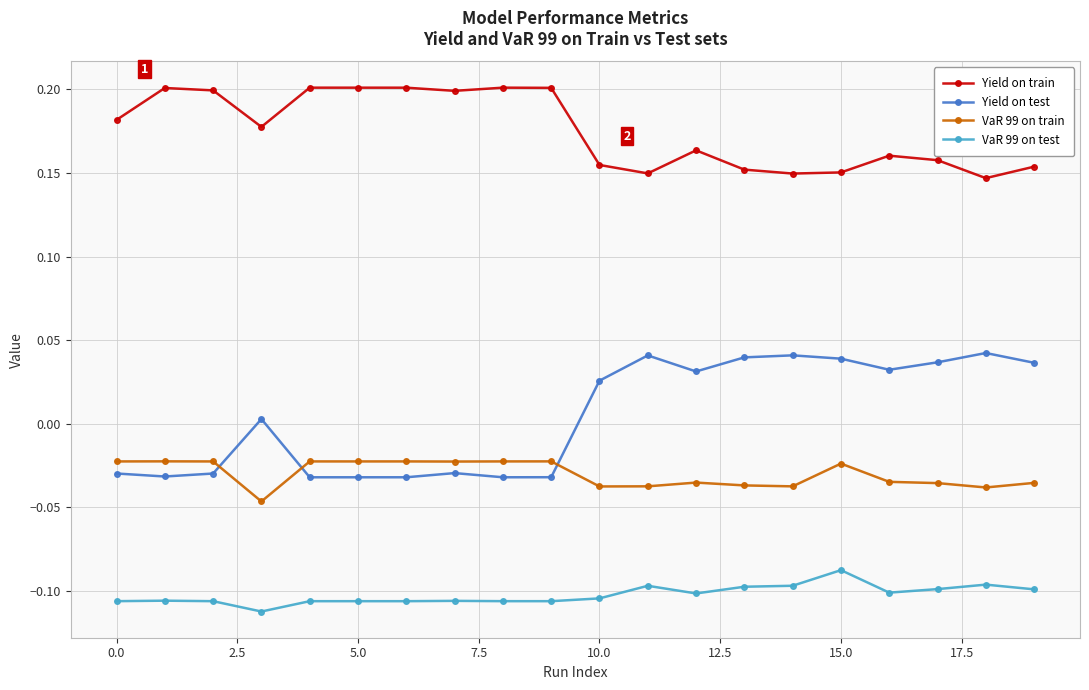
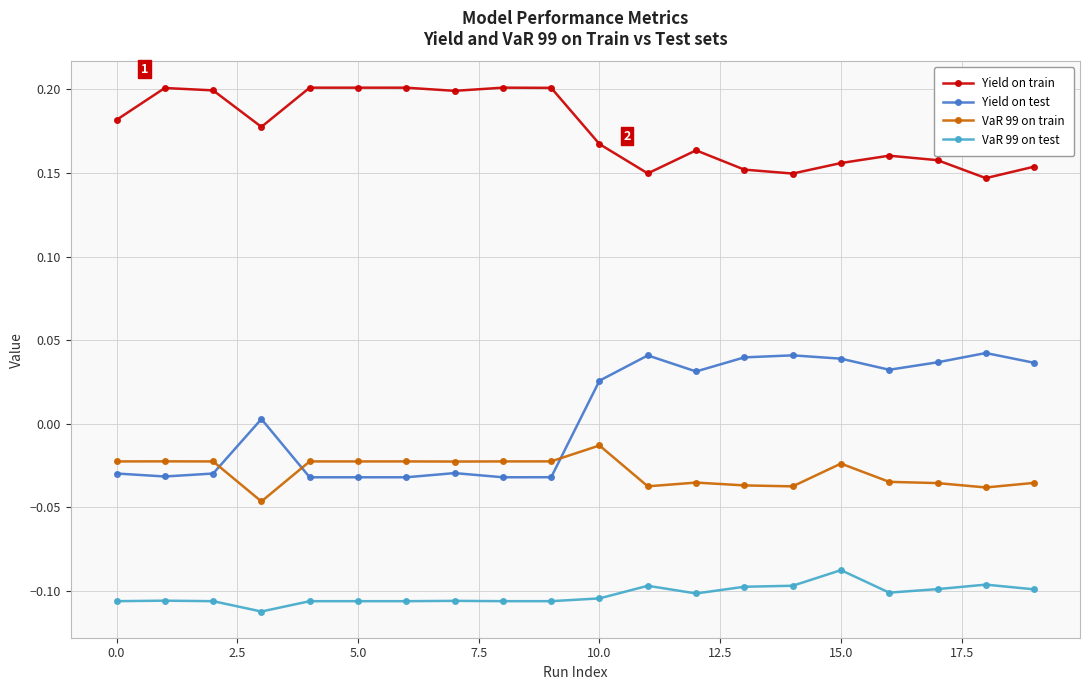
Yield on train, 10.0: 0.155 -> 0.167
VaR 99 on train, 10.0: -0.037 -> -0.013
Yield on train, 15.0: 0.150 -> 0.156
